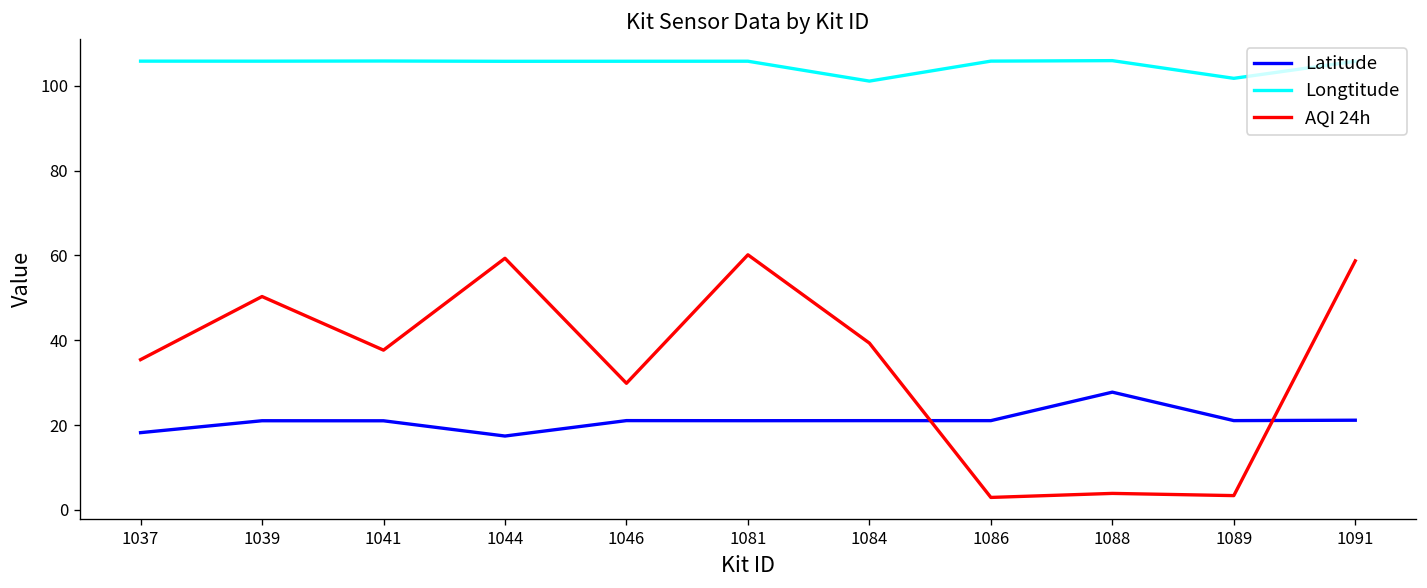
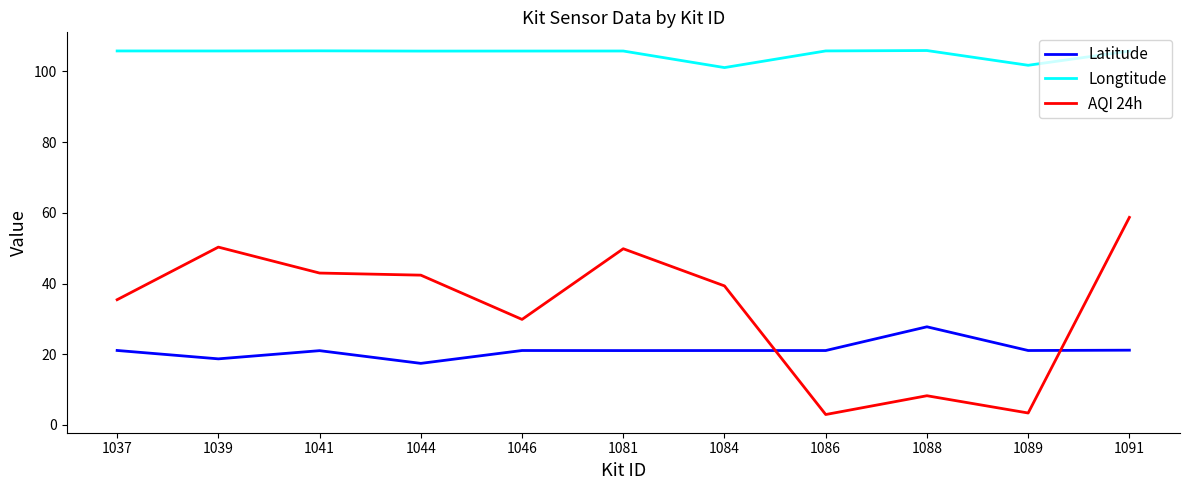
Latitude, 1037: 18 -> 21
Latitude, 1039: 21 -> 19
AQI 24h, 1041: 38 -> 43
AQI 24h, 1044: 59 -> 42
AQI 24h, 1081: 60 -> 50
AQI 24h, 1088: 4 -> 8
